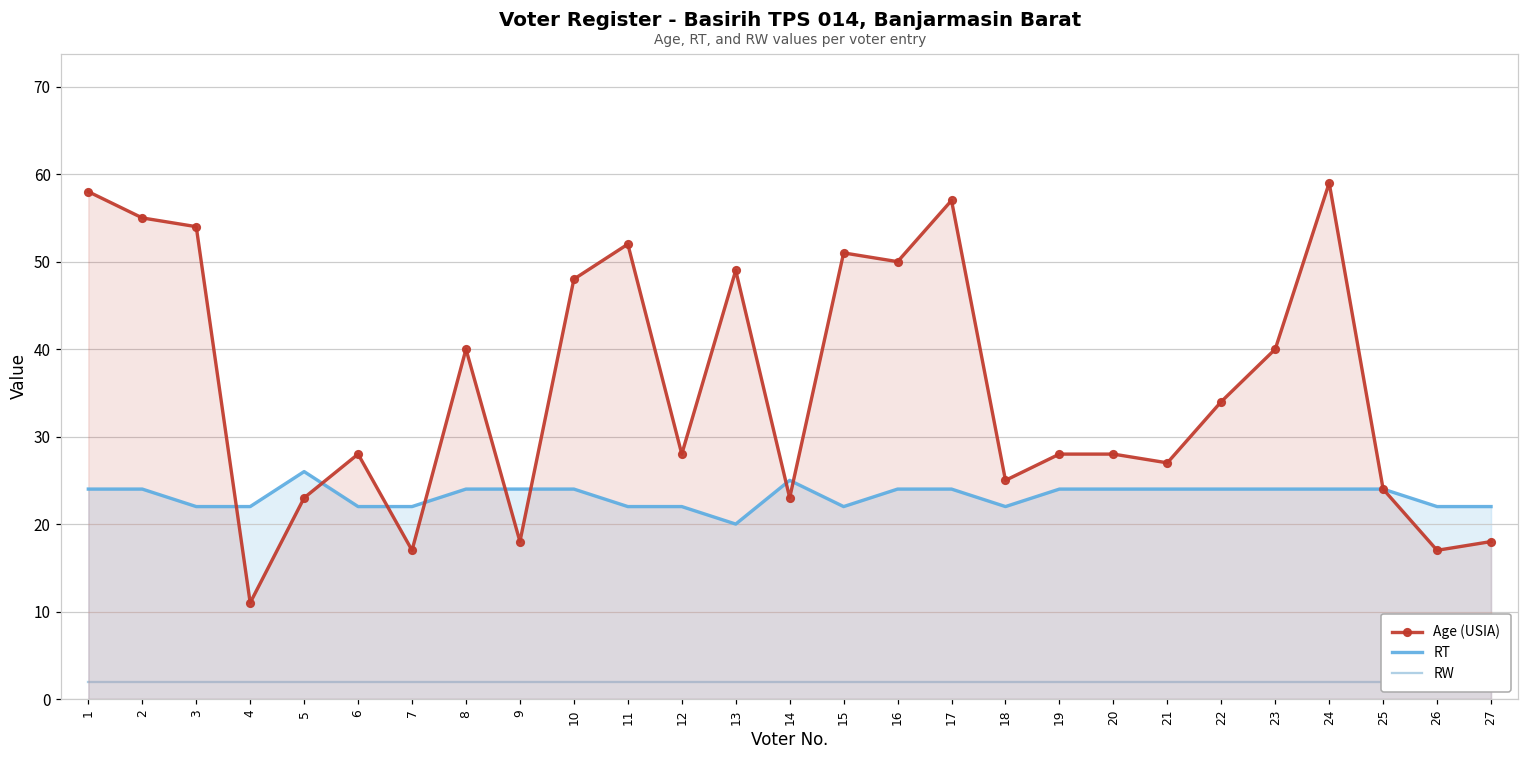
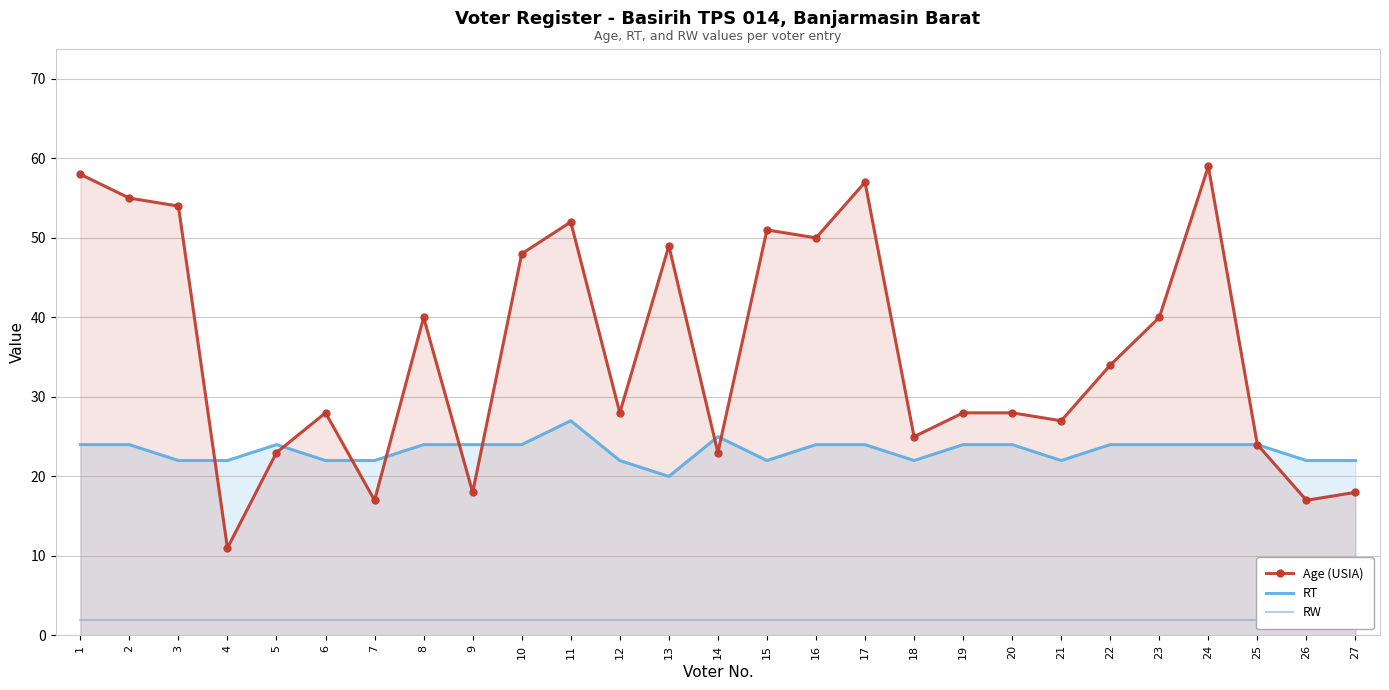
RT, 5: 26 -> 24
RT, 11: 22 -> 27
RT, 21: 24 -> 22
